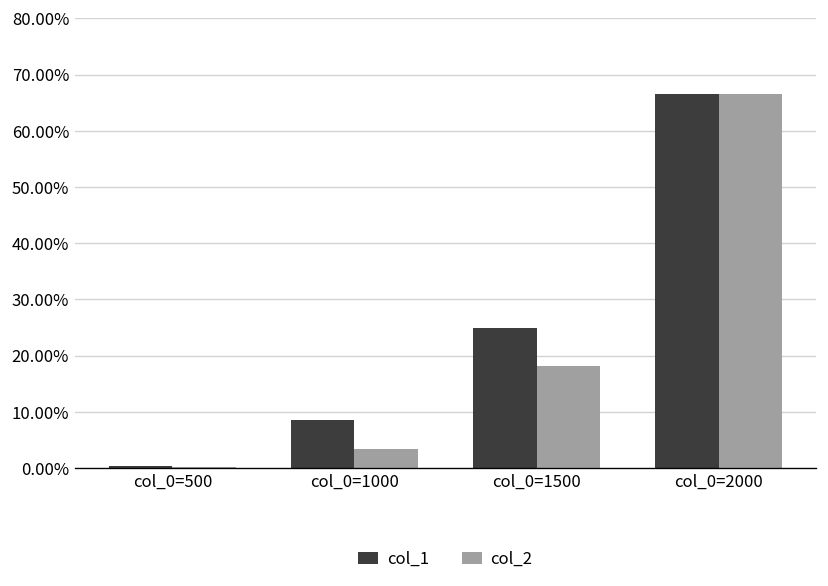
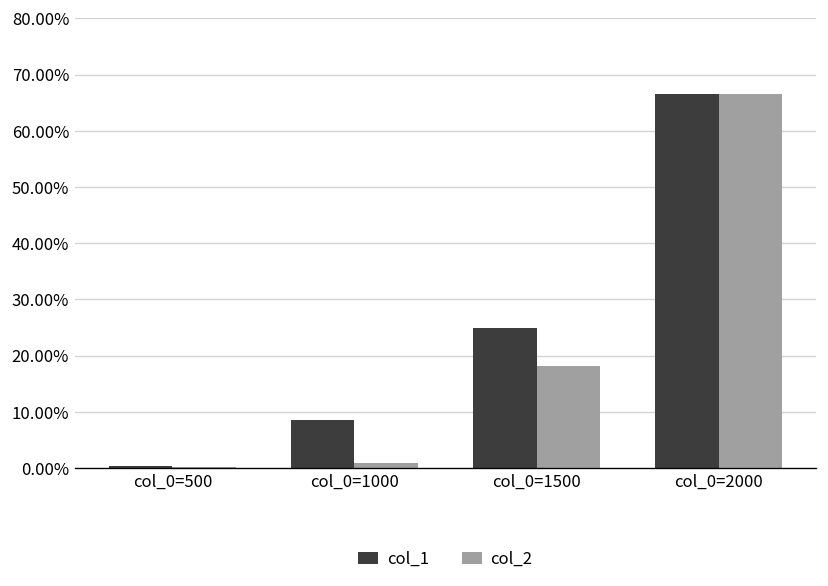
col_2, col_0=1000: 3% -> 1%
